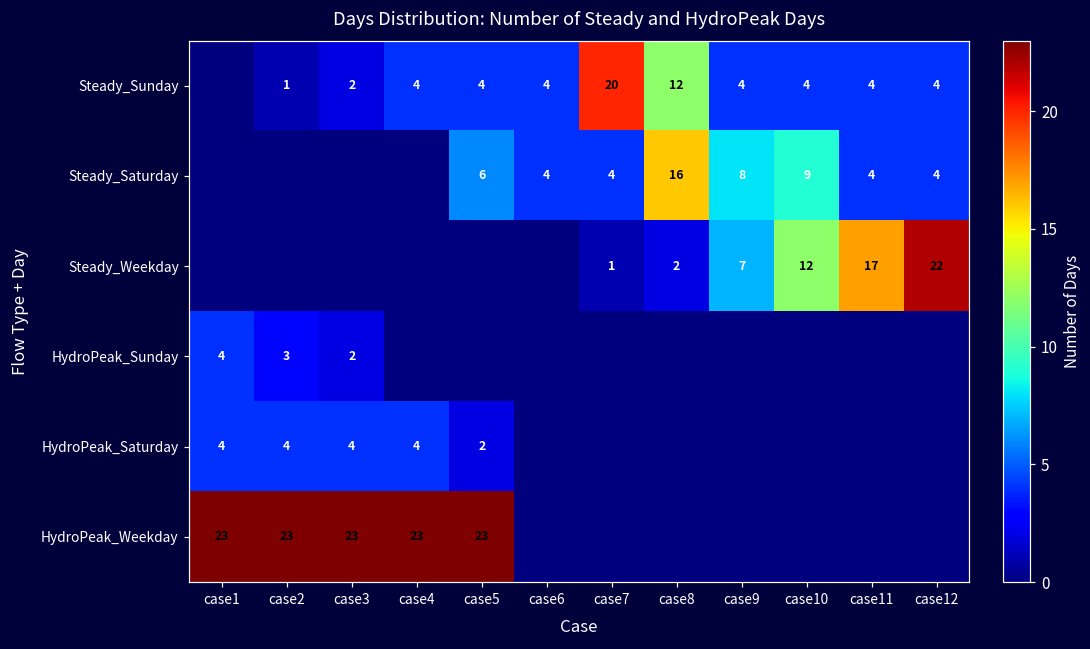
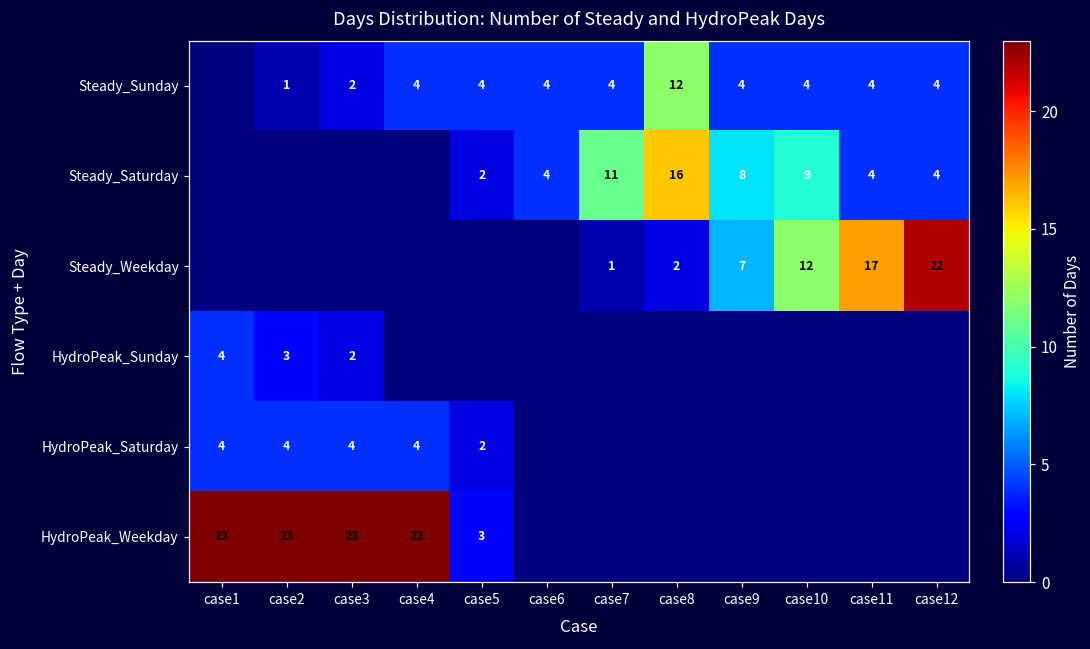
Steady_Sunday, case7: 20 -> 4
Steady_Saturday, case5: 6 -> 2
Steady_Saturday, case7: 4 -> 11
HydroPeak_Weekday, case5: 23 -> 3
